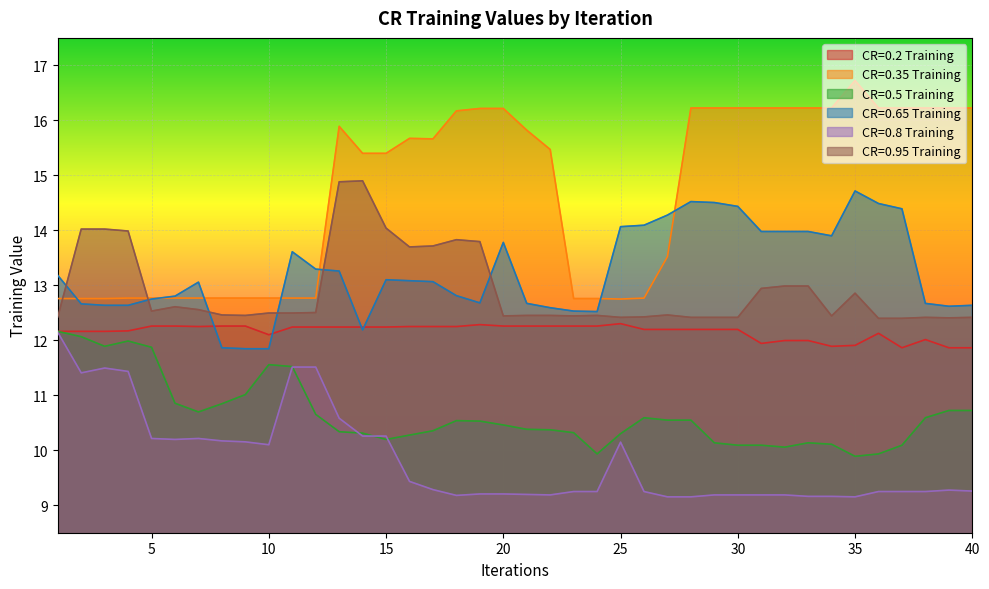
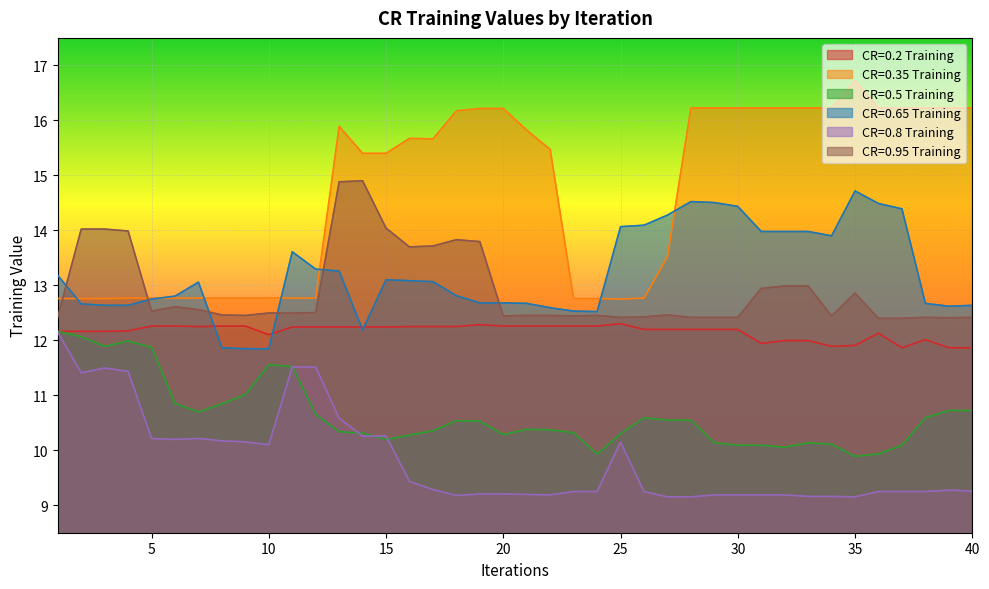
CR=0.5 Training, 20: 10.5 -> 10.3
CR=0.65 Training, 20: 13.8 -> 12.7
